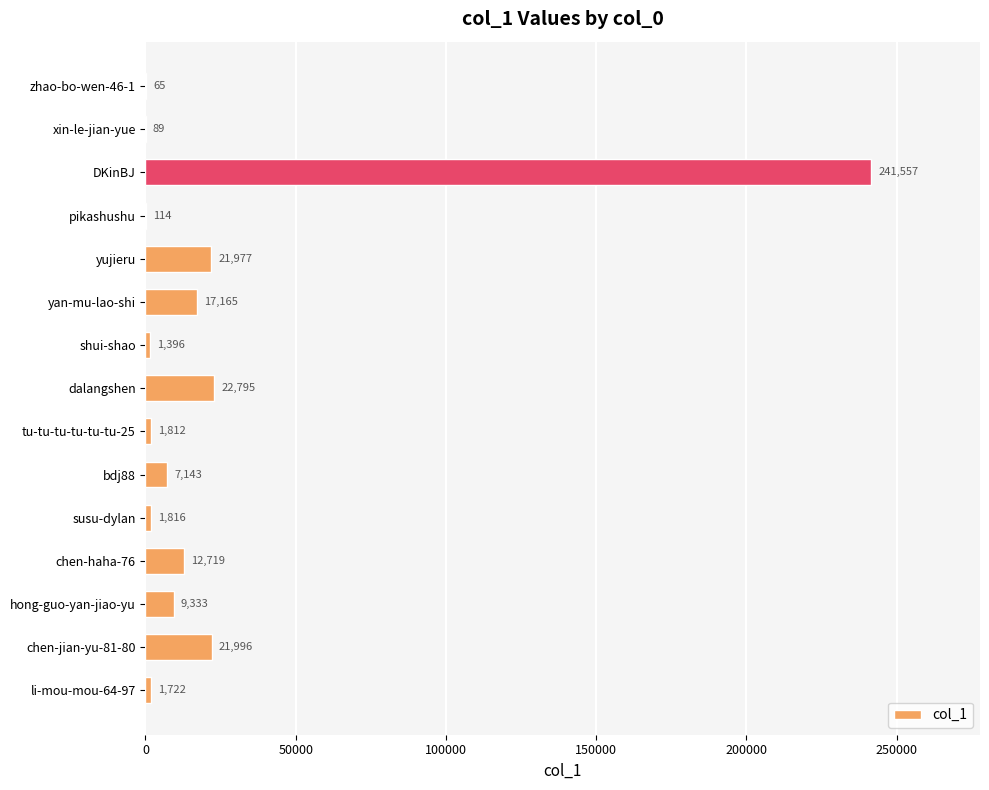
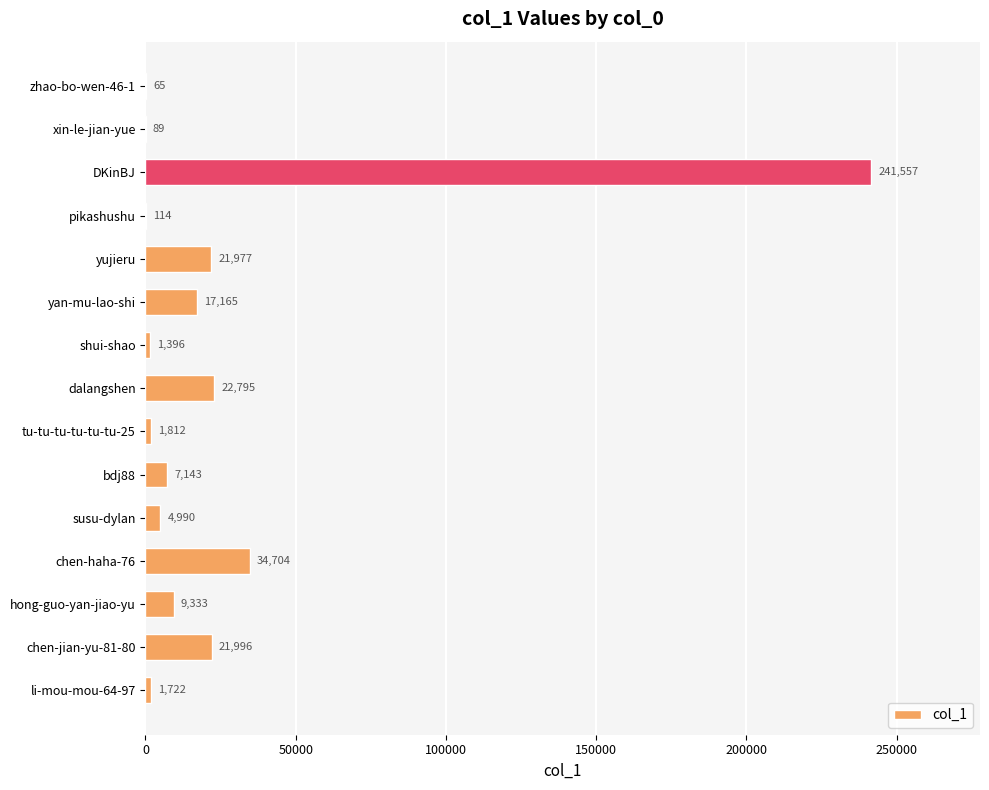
susu-dylan: 1,816 -> 4,990
chen-haha-76: 12,719 -> 34,704
